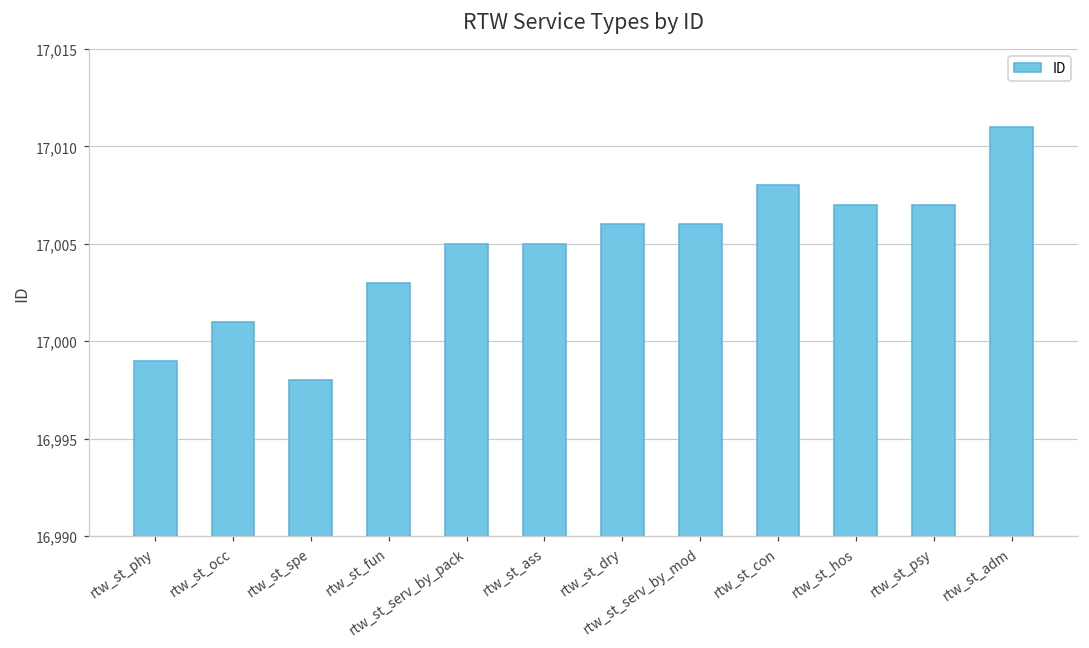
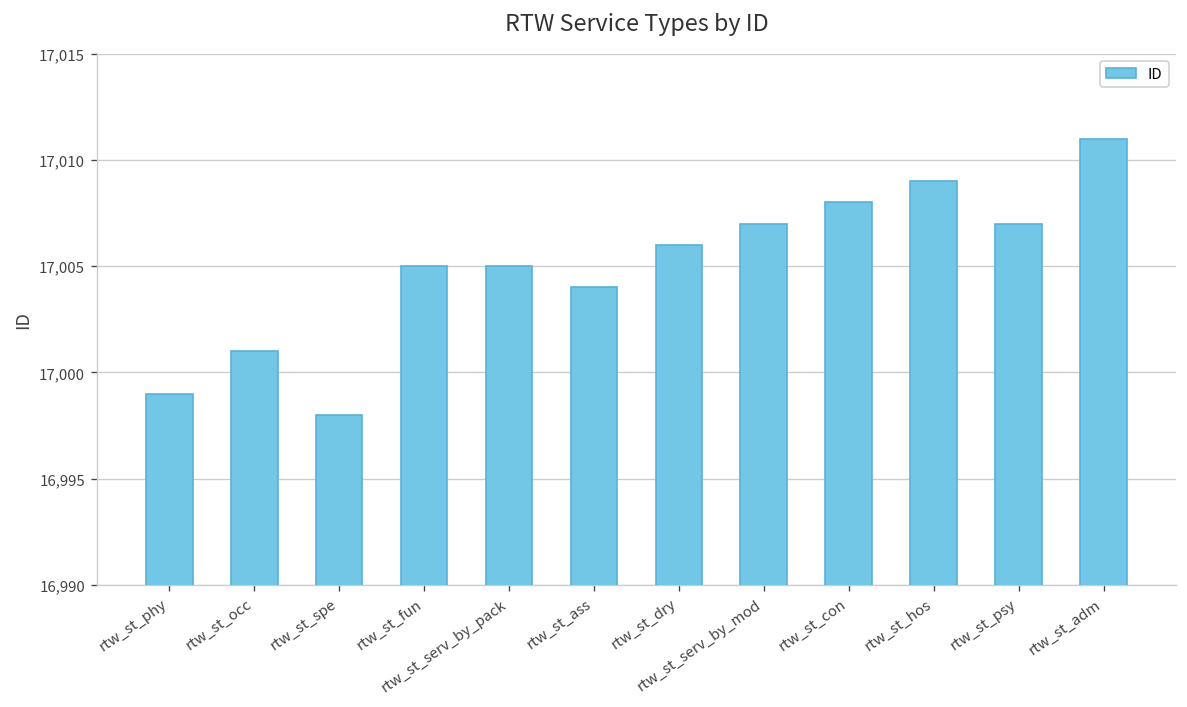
rtw_st_fun: 17,003 -> 17,005
rtw_st_ass: 17,005 -> 17,004
rtw_st_serv_by_mod: 17,006 -> 17,007
rtw_st_hos: 17,007 -> 17,009
